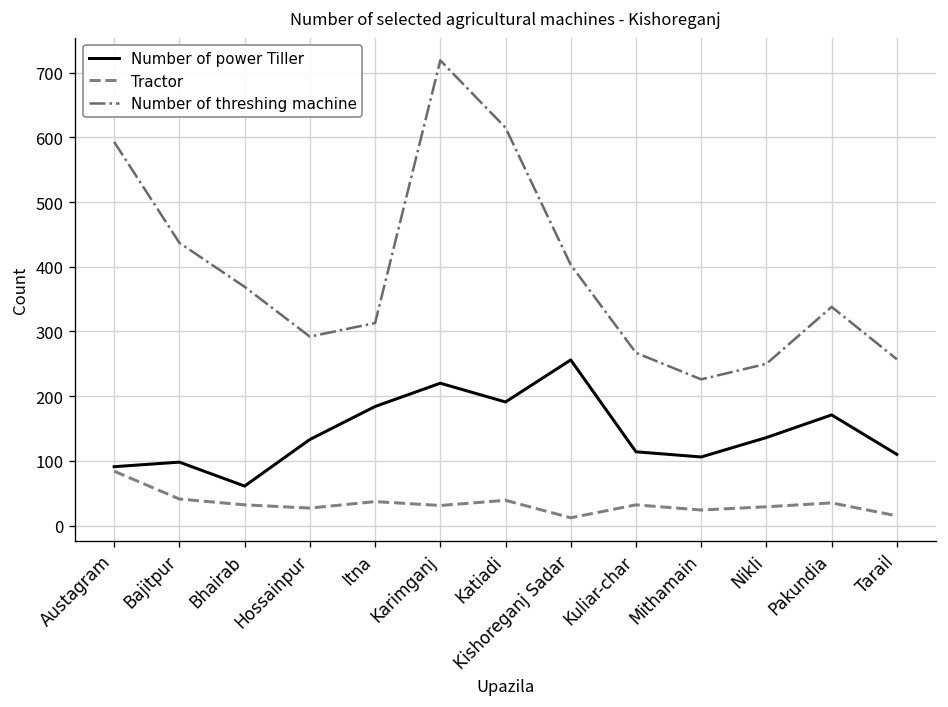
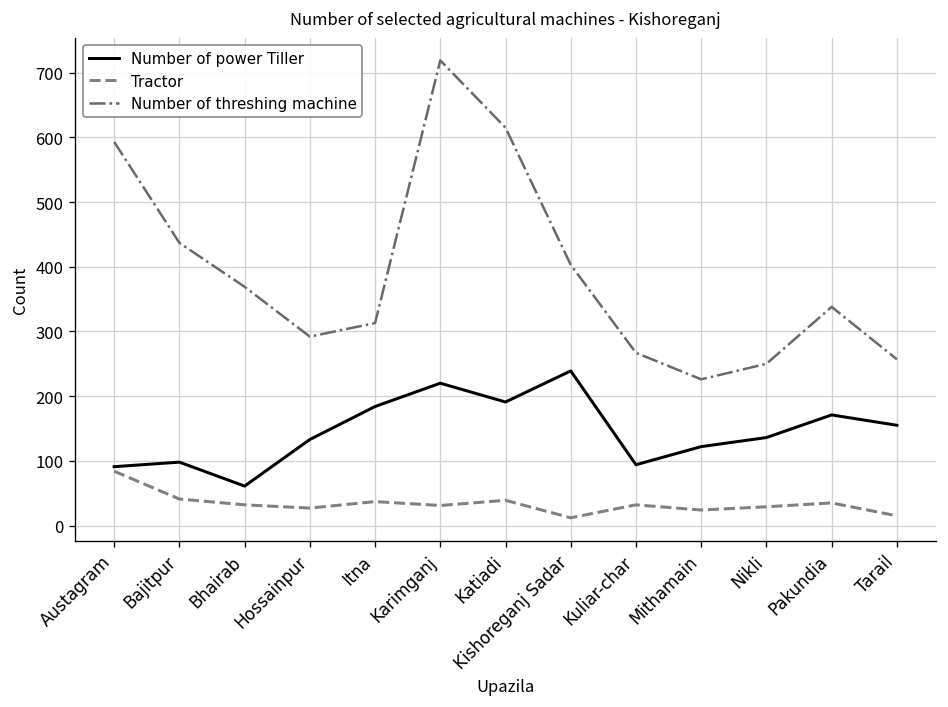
Number of power Tiller, Kishoreganj Sadar: 260 -> 240
Number of power Tiller, Kuliar-char: 110 -> 90
Number of power Tiller, Mithamain: 110 -> 120
Number of power Tiller, Tarail: 110 -> 160
